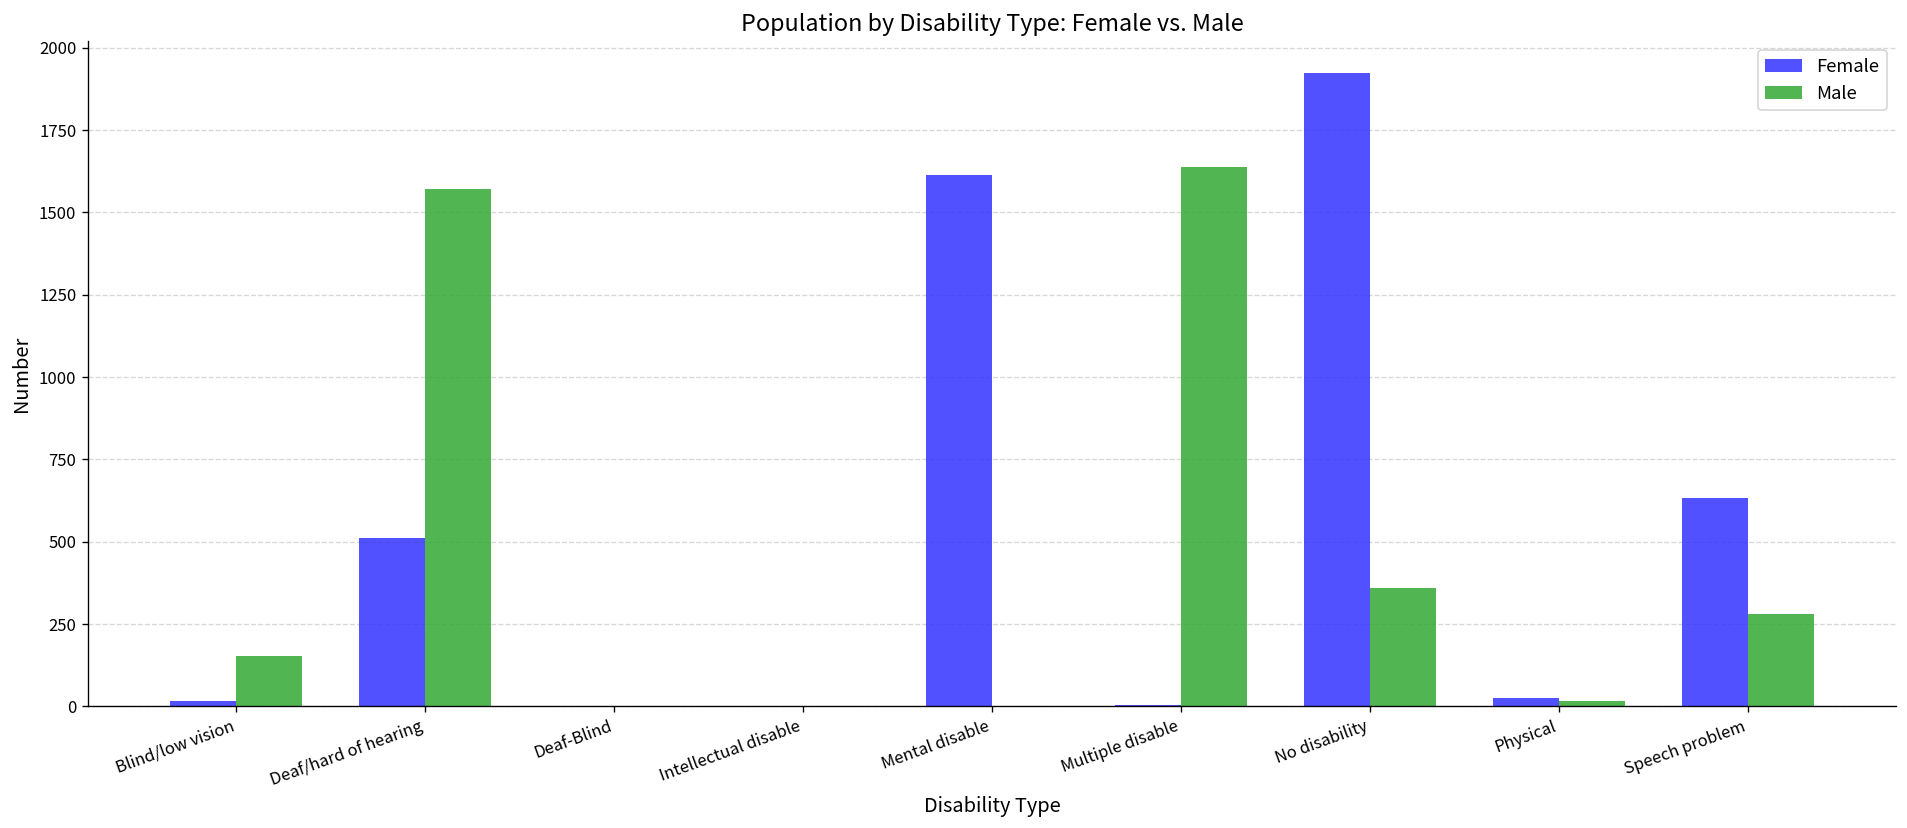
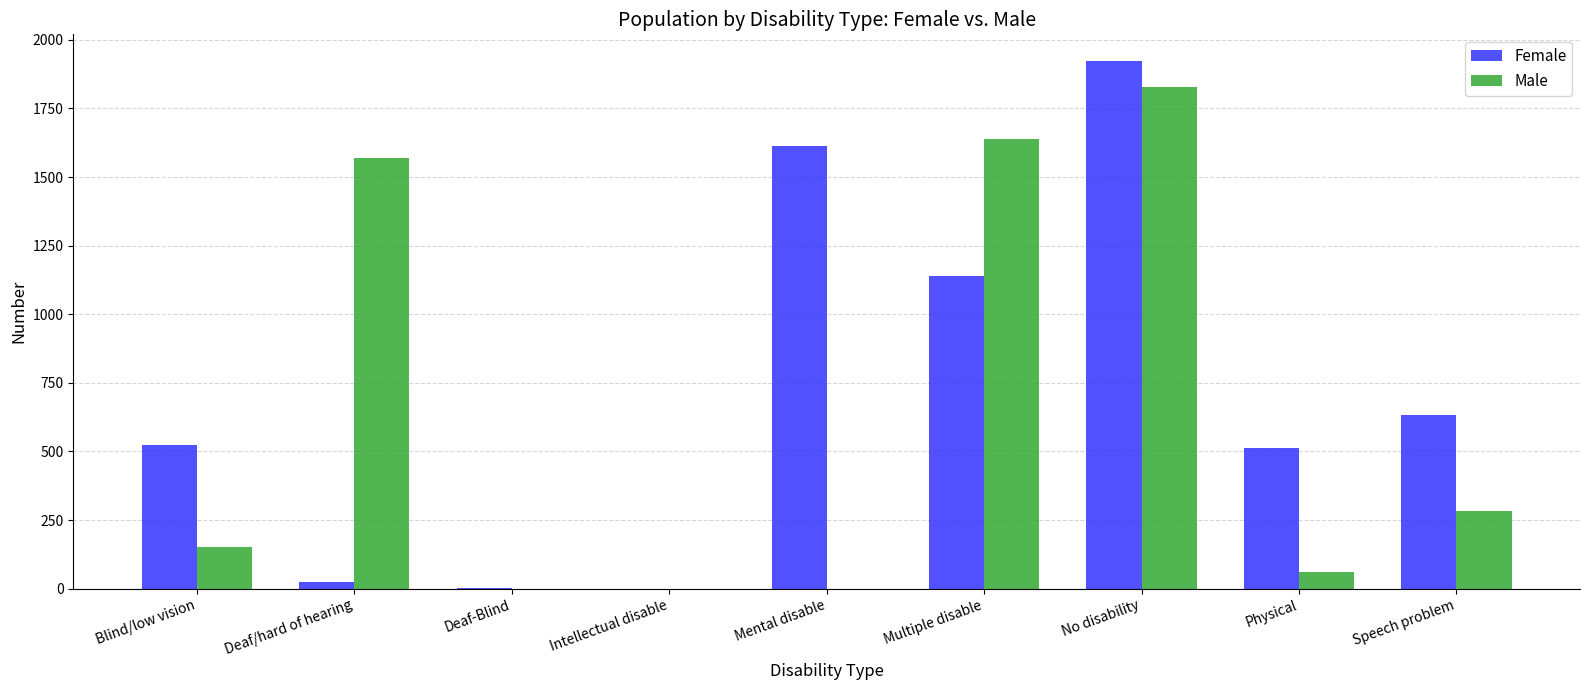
Female, Blind/low vision: 20 -> 530
Female, Deaf/hard of hearing: 510 -> 20
Female, Multiple disable: 10 -> 1140
Male, No disability: 360 -> 1830
Female, Physical: 30 -> 510
Male, Physical: 20 -> 60
